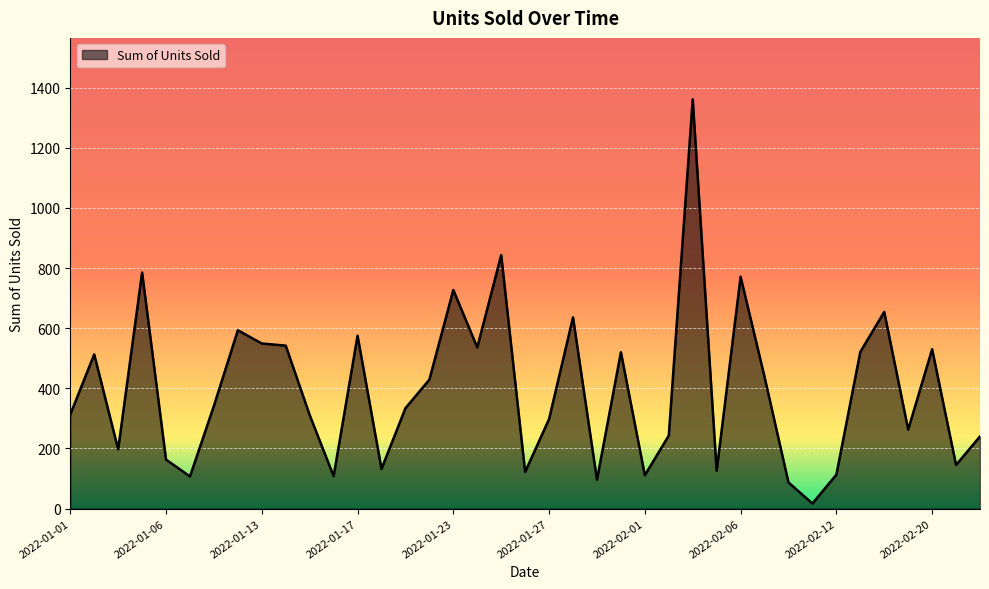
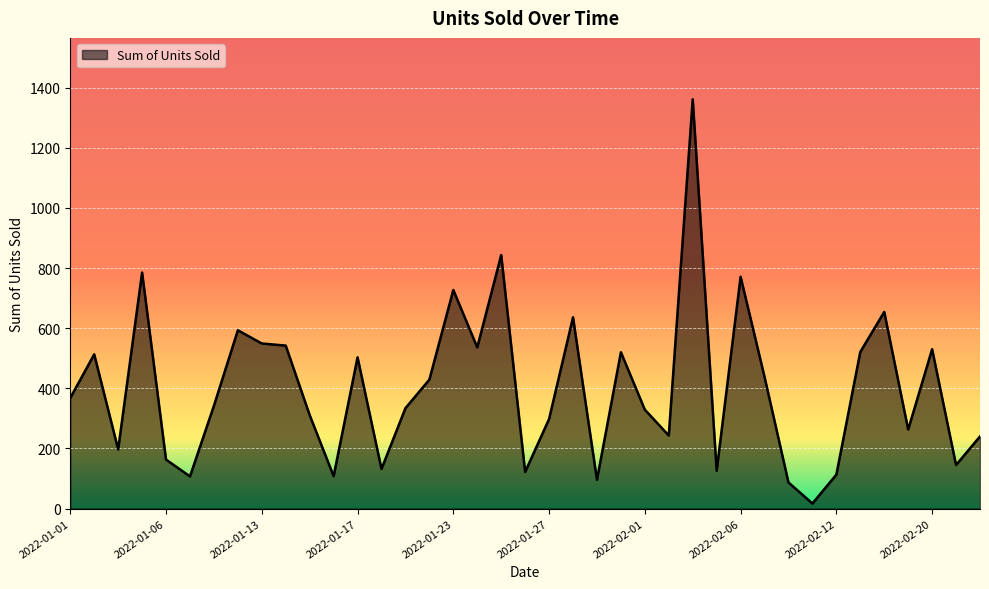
2022-01-01: 310 -> 370
2022-01-17: 580 -> 500
2022-02-01: 110 -> 330
